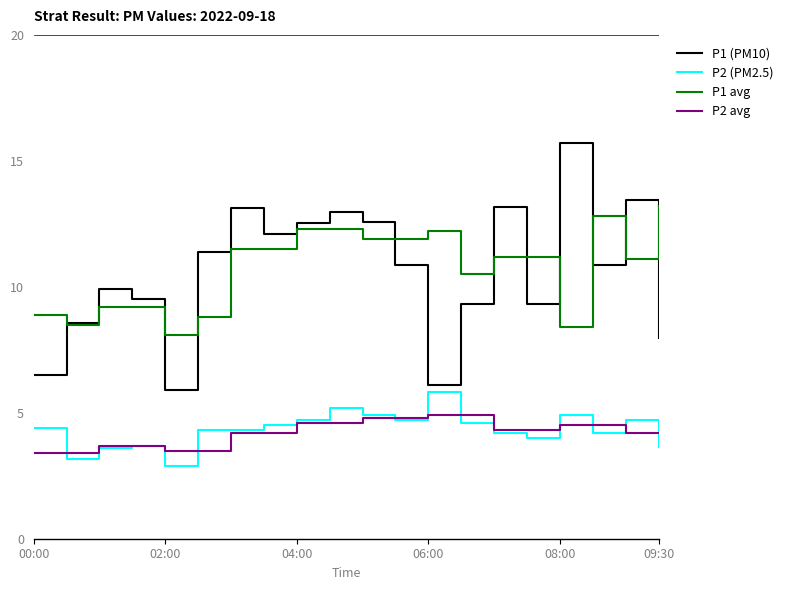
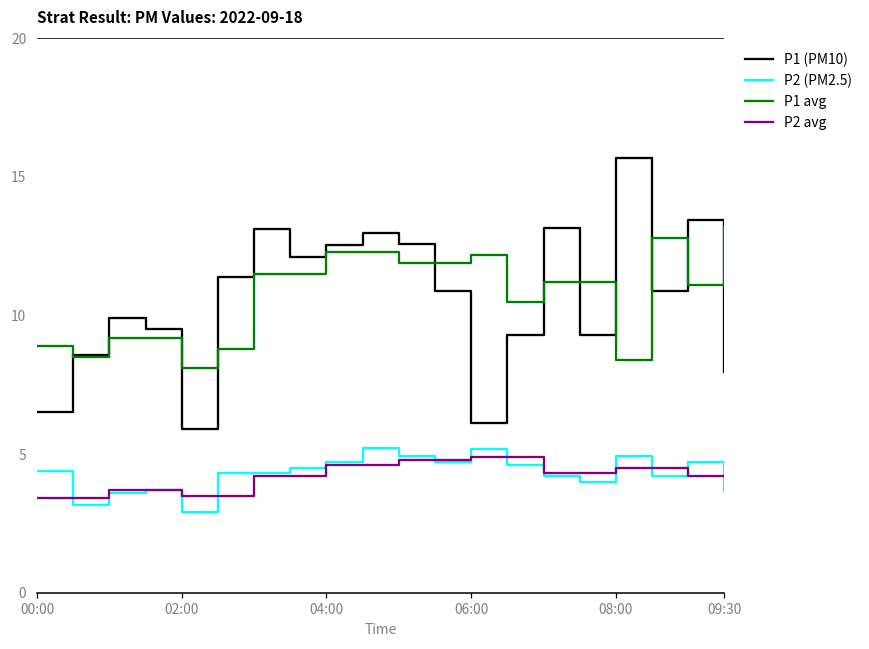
P2 (PM2.5), 06:00: 5.8 -> 5.2
